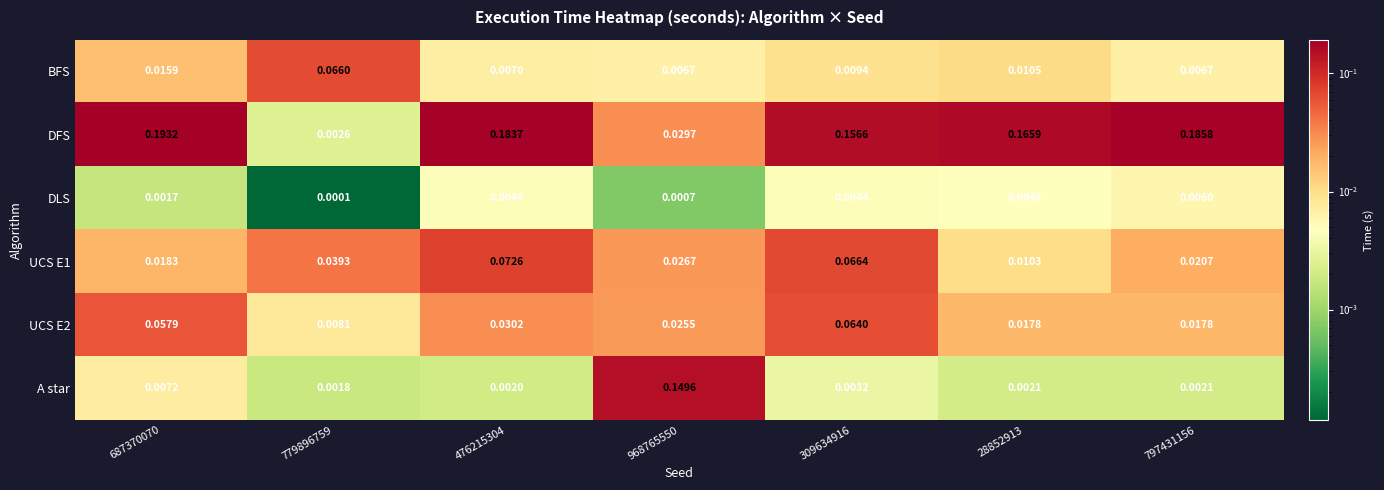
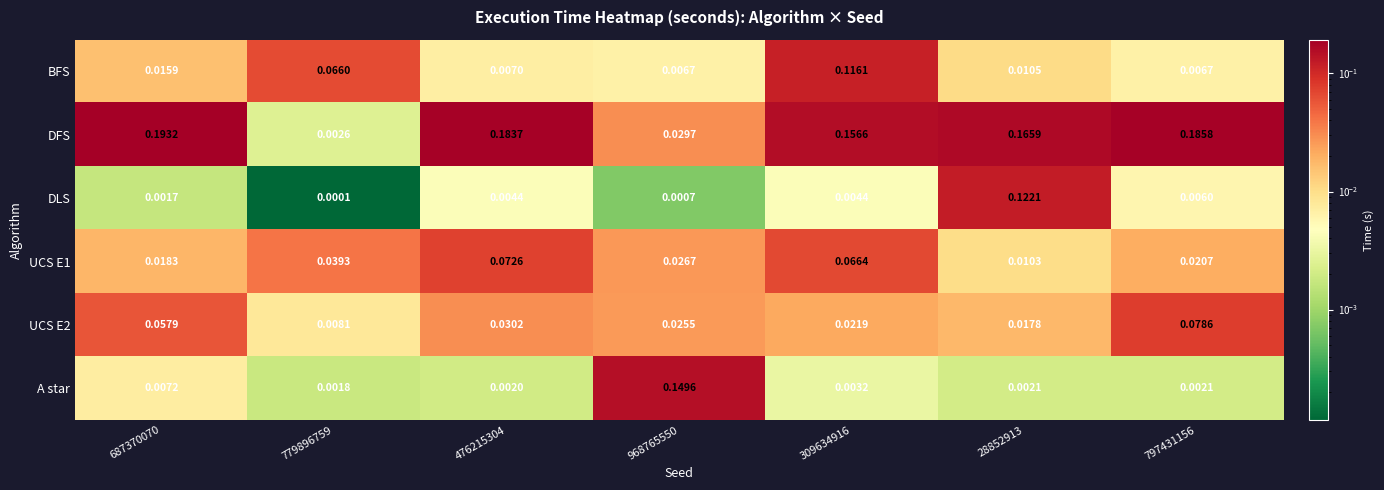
BFS, 309634916: 0.0094 -> 0.1161
DLS, 28852913: 0.0046 -> 0.1221
UCS E2, 309634916: 0.0640 -> 0.0219
UCS E2, 797431156: 0.0178 -> 0.0786
